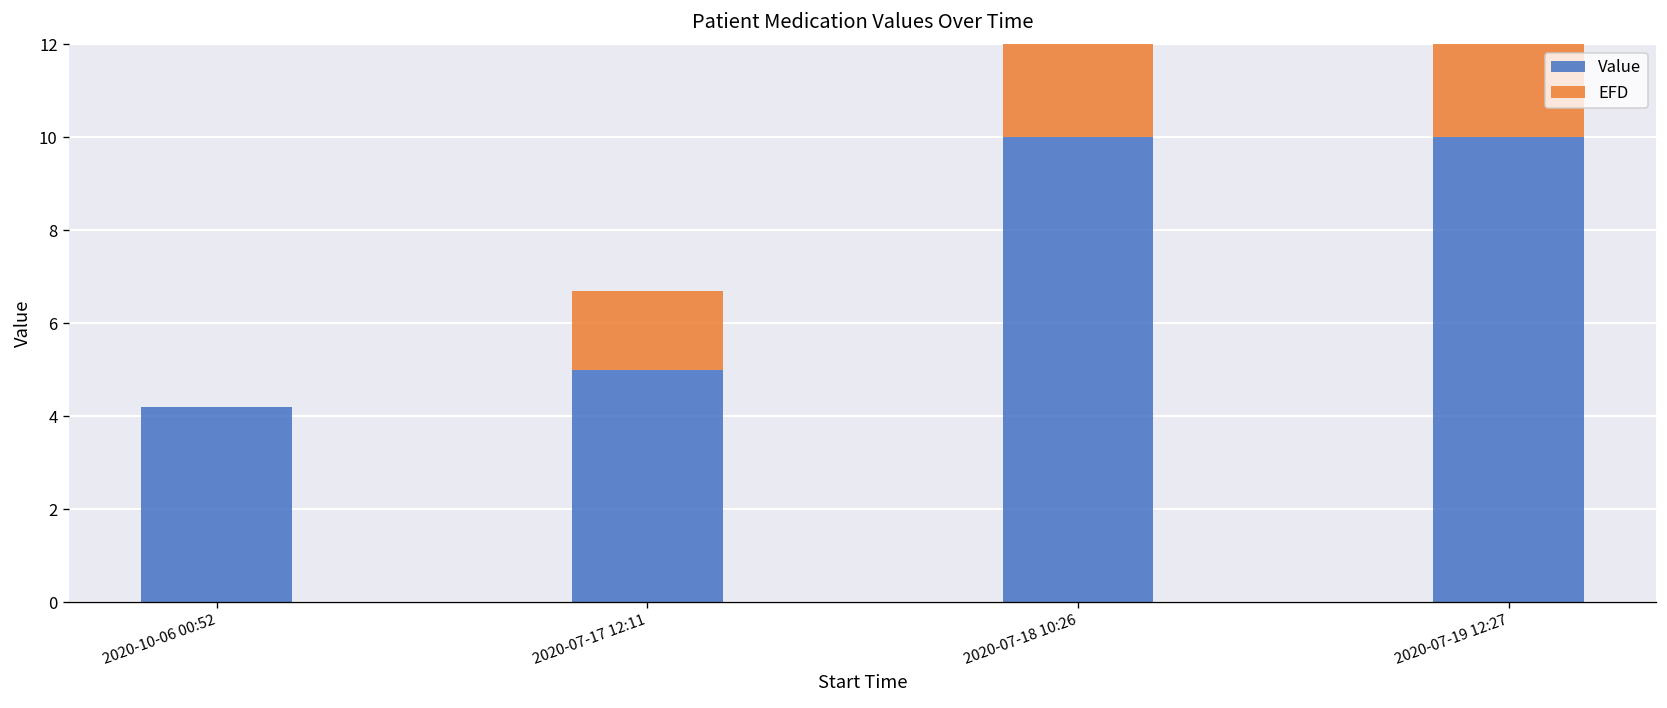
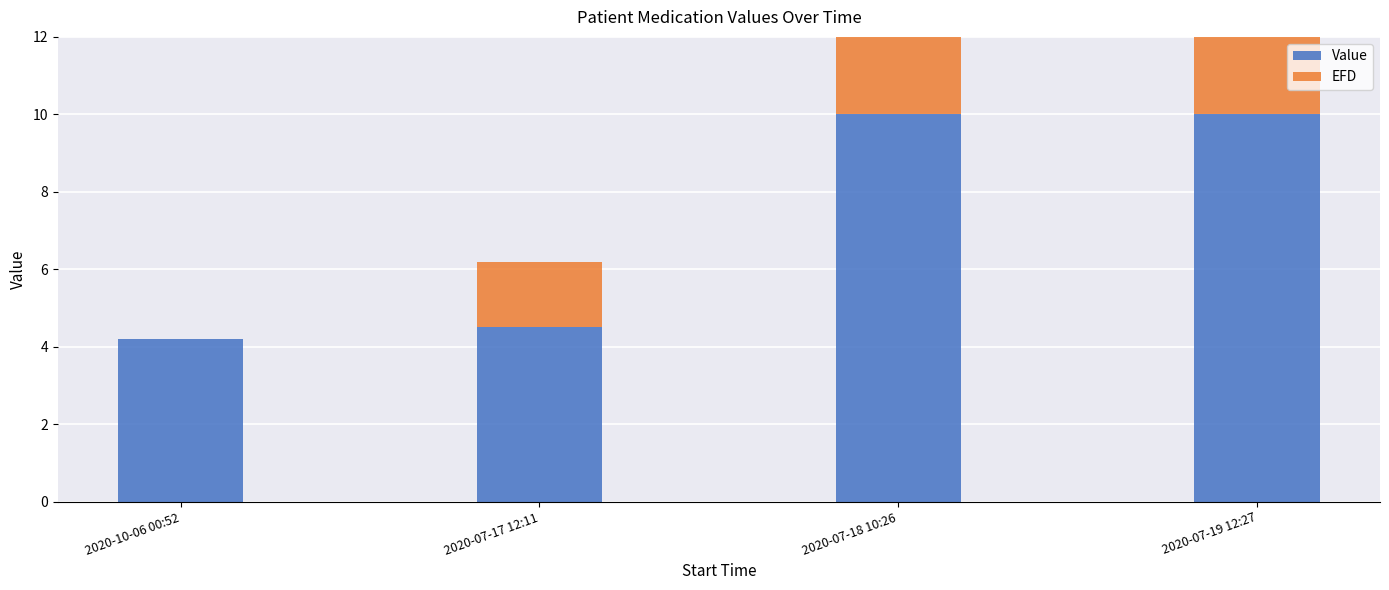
Value, 2020-07-17 12:11: 5.0 -> 4.5
